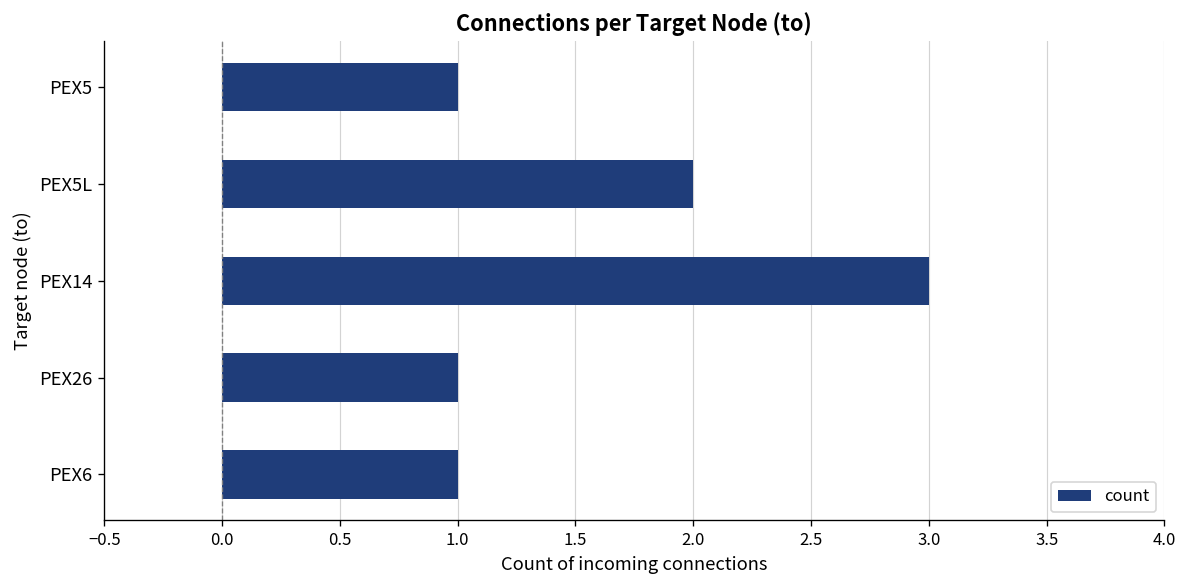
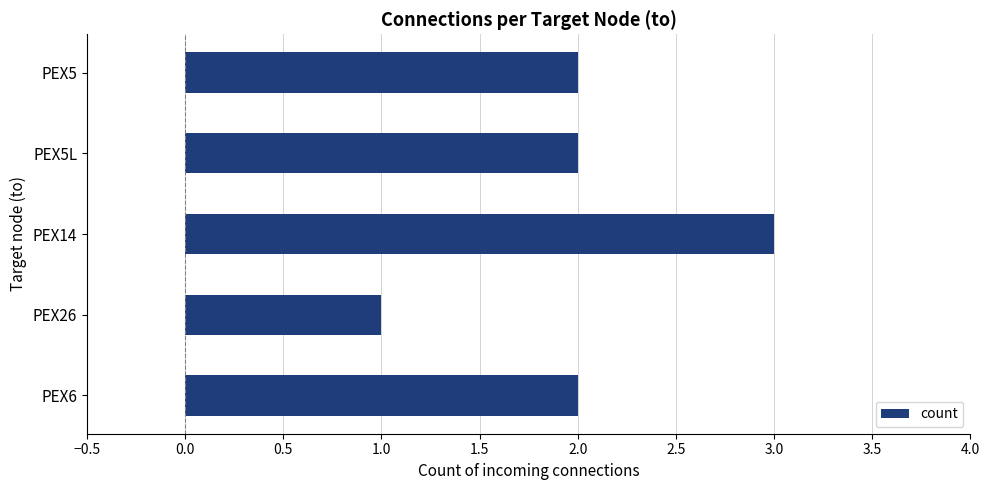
PEX5: 1 -> 2
PEX6: 1 -> 2
